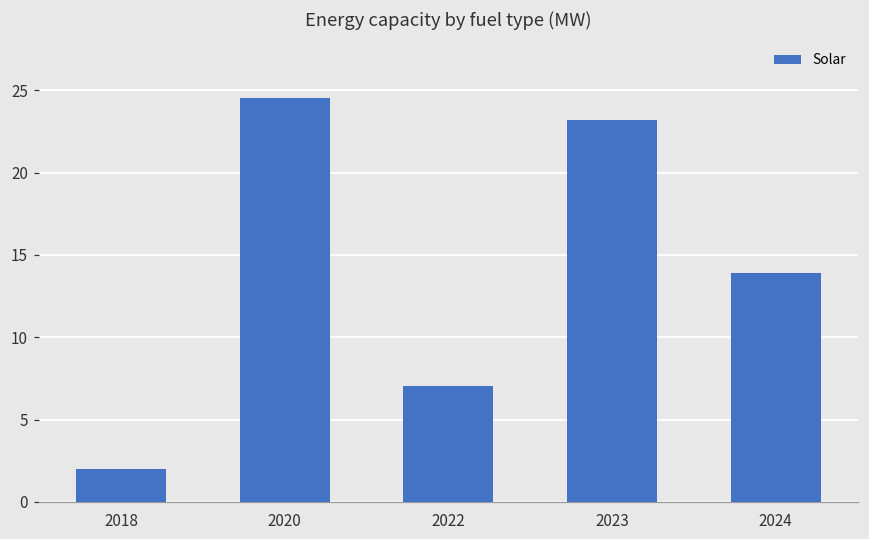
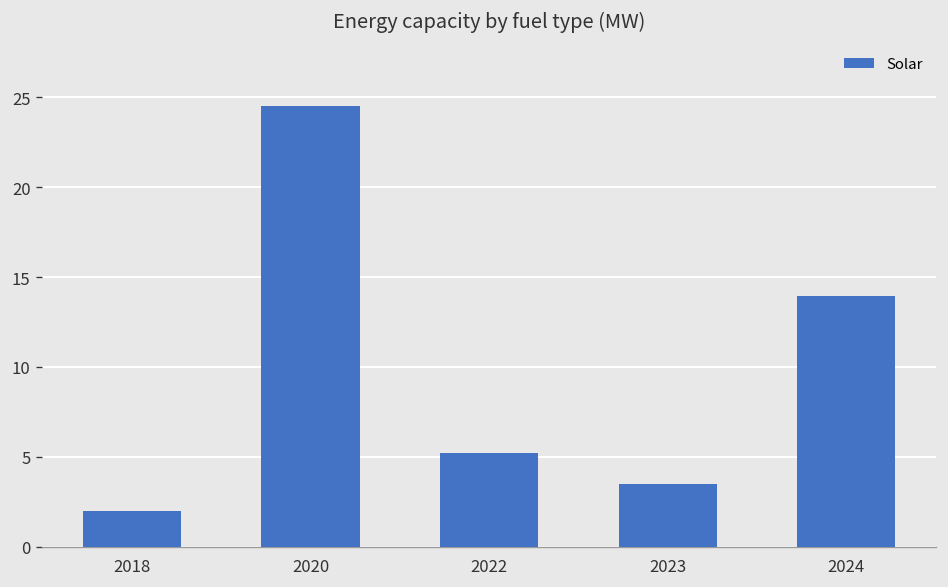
2022: 7.1 -> 5.2
2023: 23.2 -> 3.5
